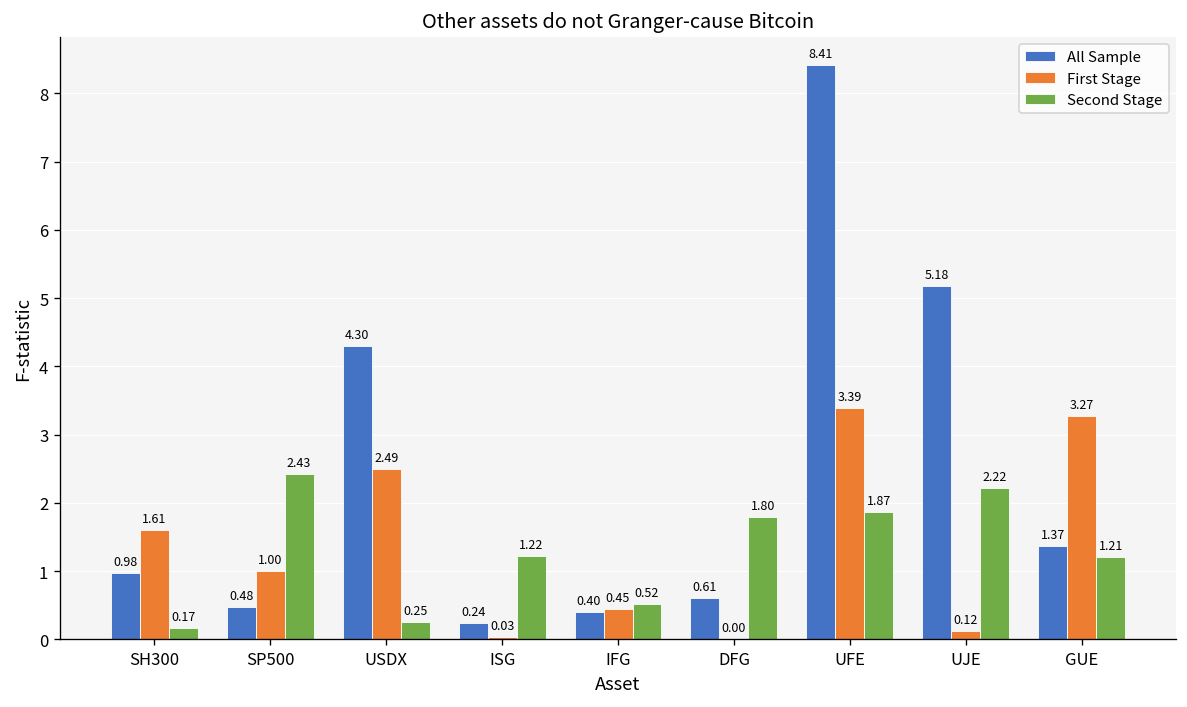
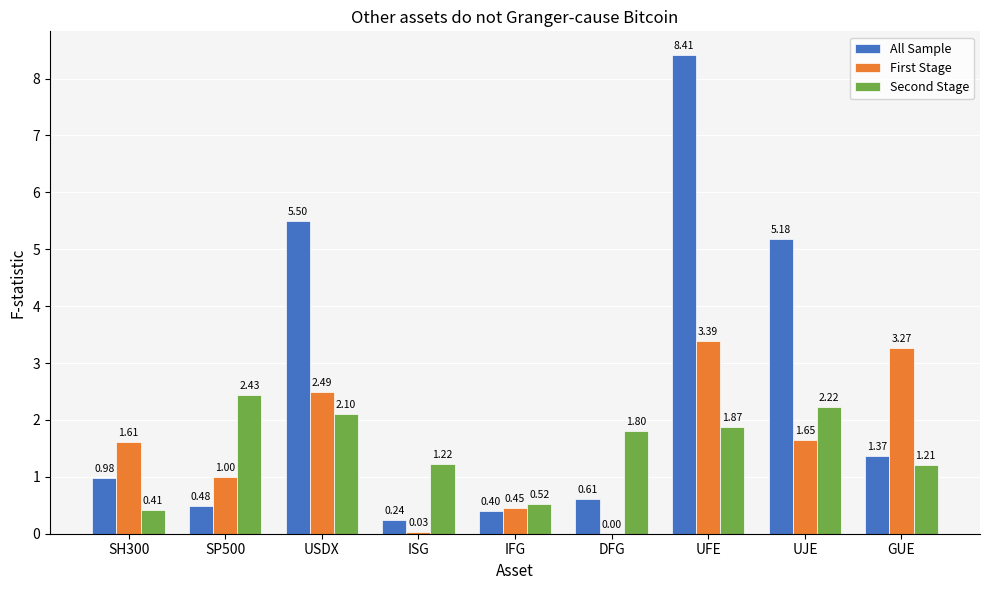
Second Stage, SH300: 0.17 -> 0.41
All Sample, USDX: 4.30 -> 5.50
Second Stage, USDX: 0.25 -> 2.10
First Stage, UJE: 0.12 -> 1.65
